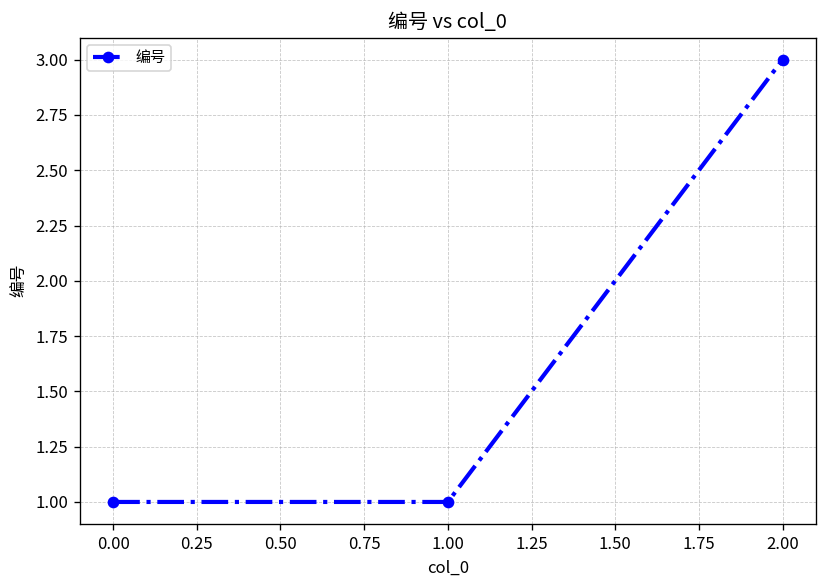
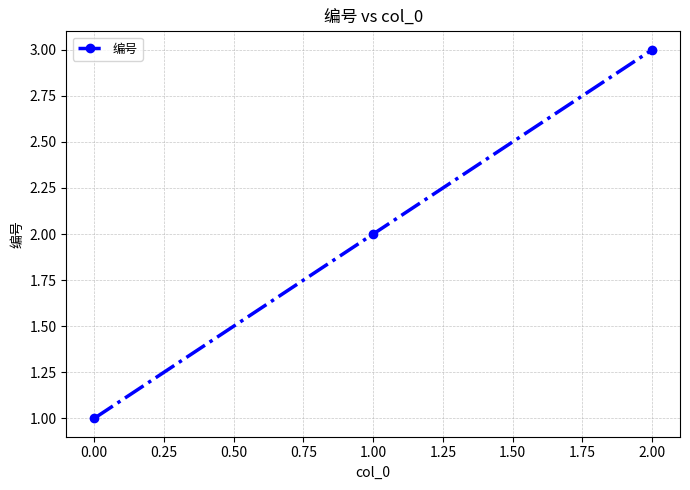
1.00: 1 -> 2
